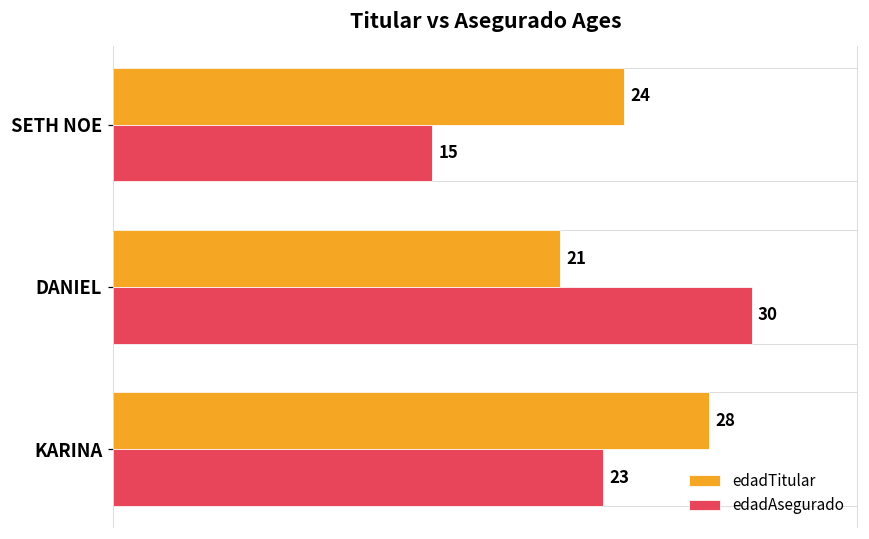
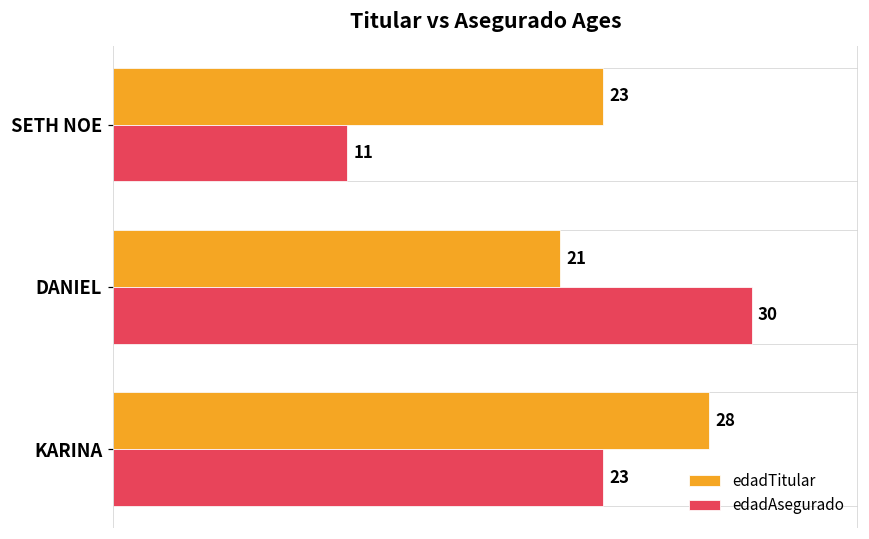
edadTitular, SETH NOE: 24 -> 23
edadAsegurado, SETH NOE: 15 -> 11
